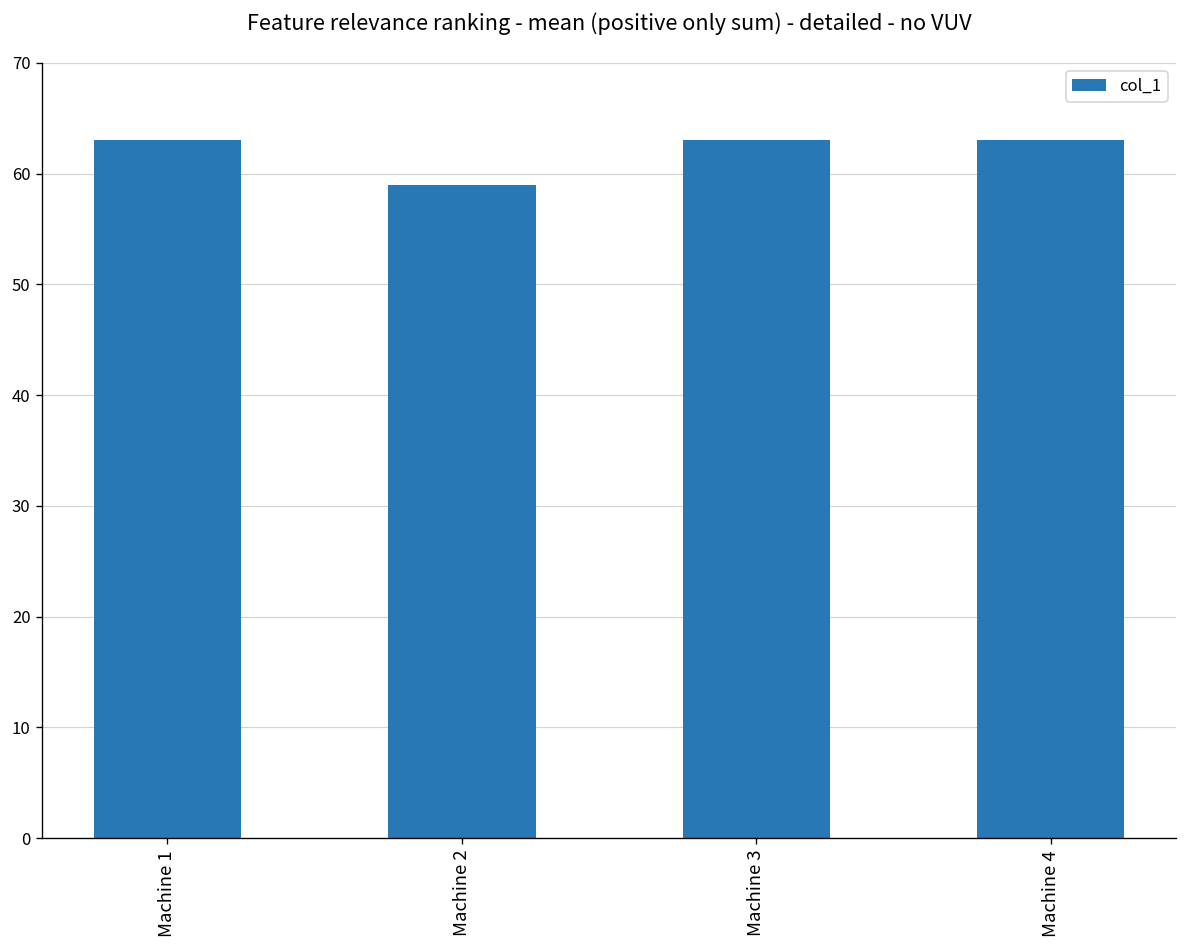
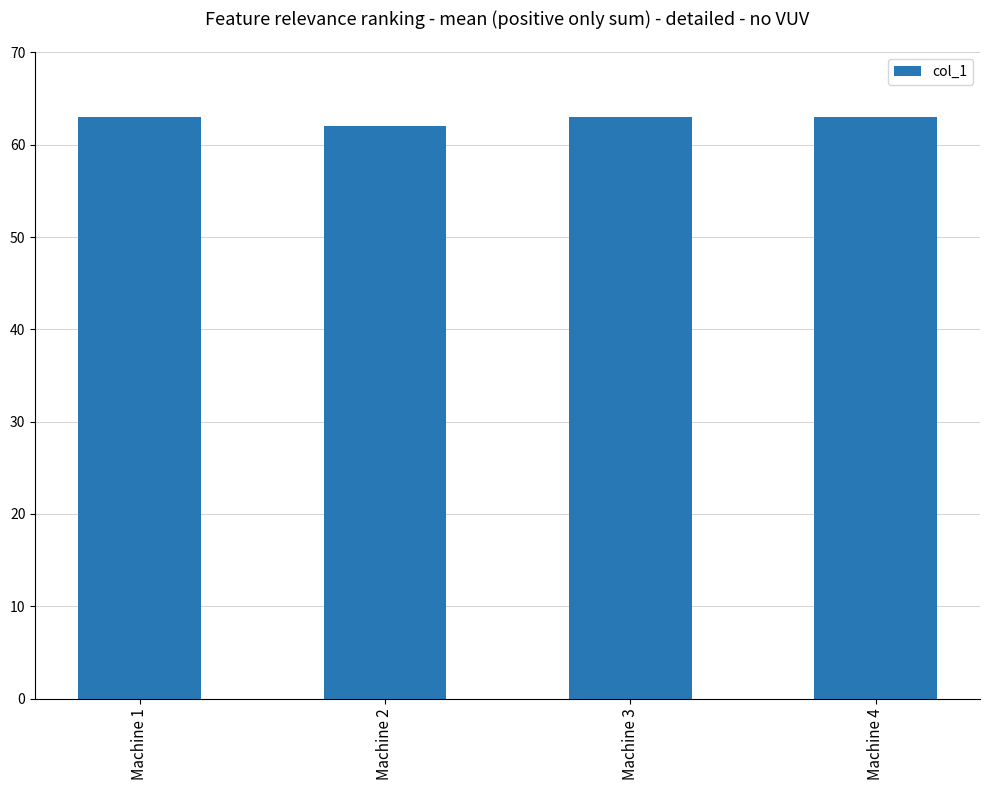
Machine 2: 59 -> 62
